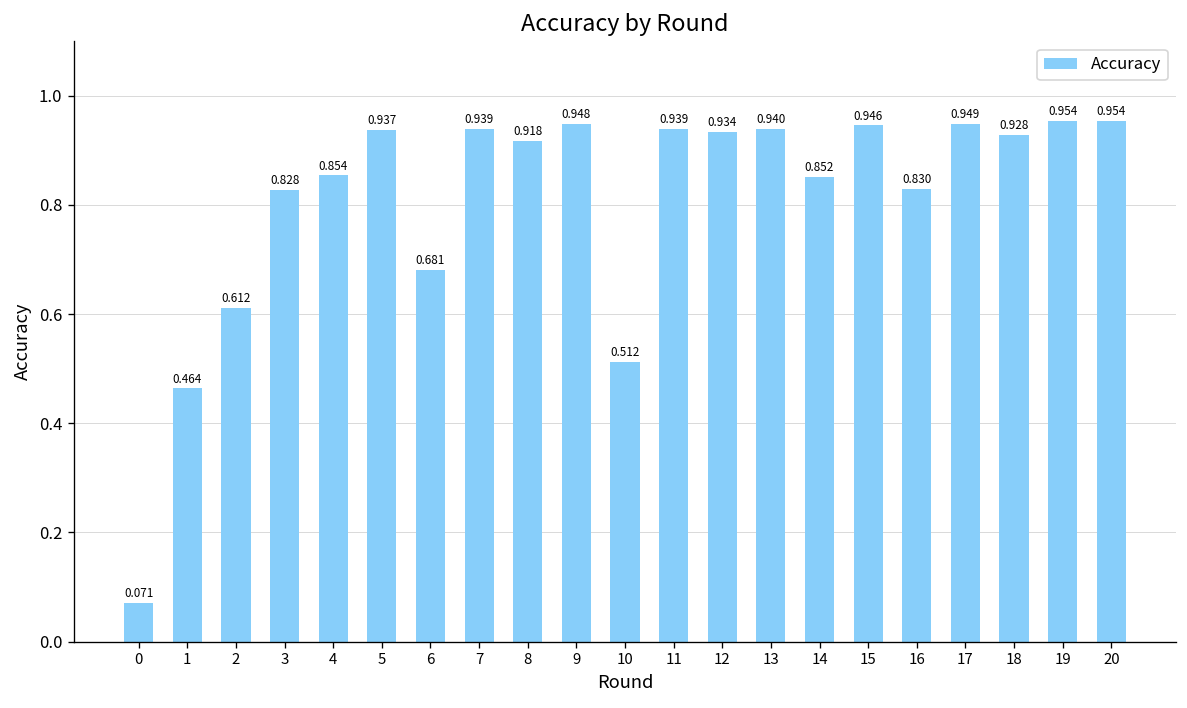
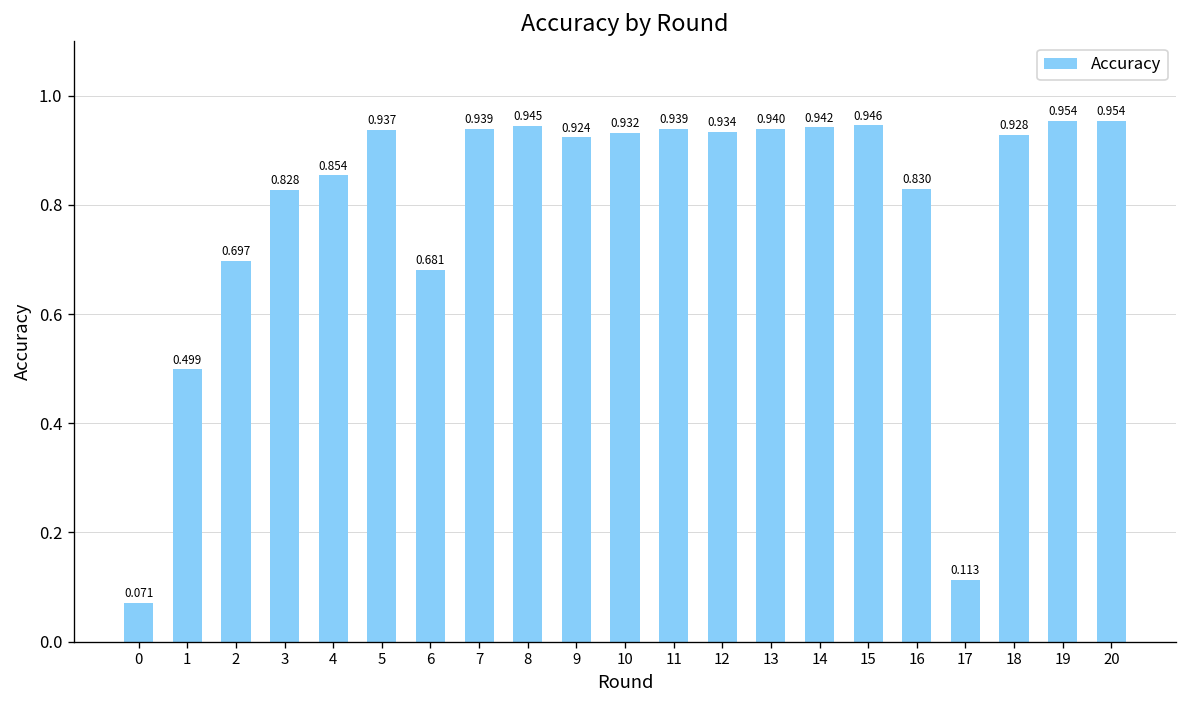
1: 0.464 -> 0.499
2: 0.612 -> 0.697
8: 0.918 -> 0.945
9: 0.948 -> 0.924
10: 0.512 -> 0.932
14: 0.852 -> 0.942
17: 0.949 -> 0.113
